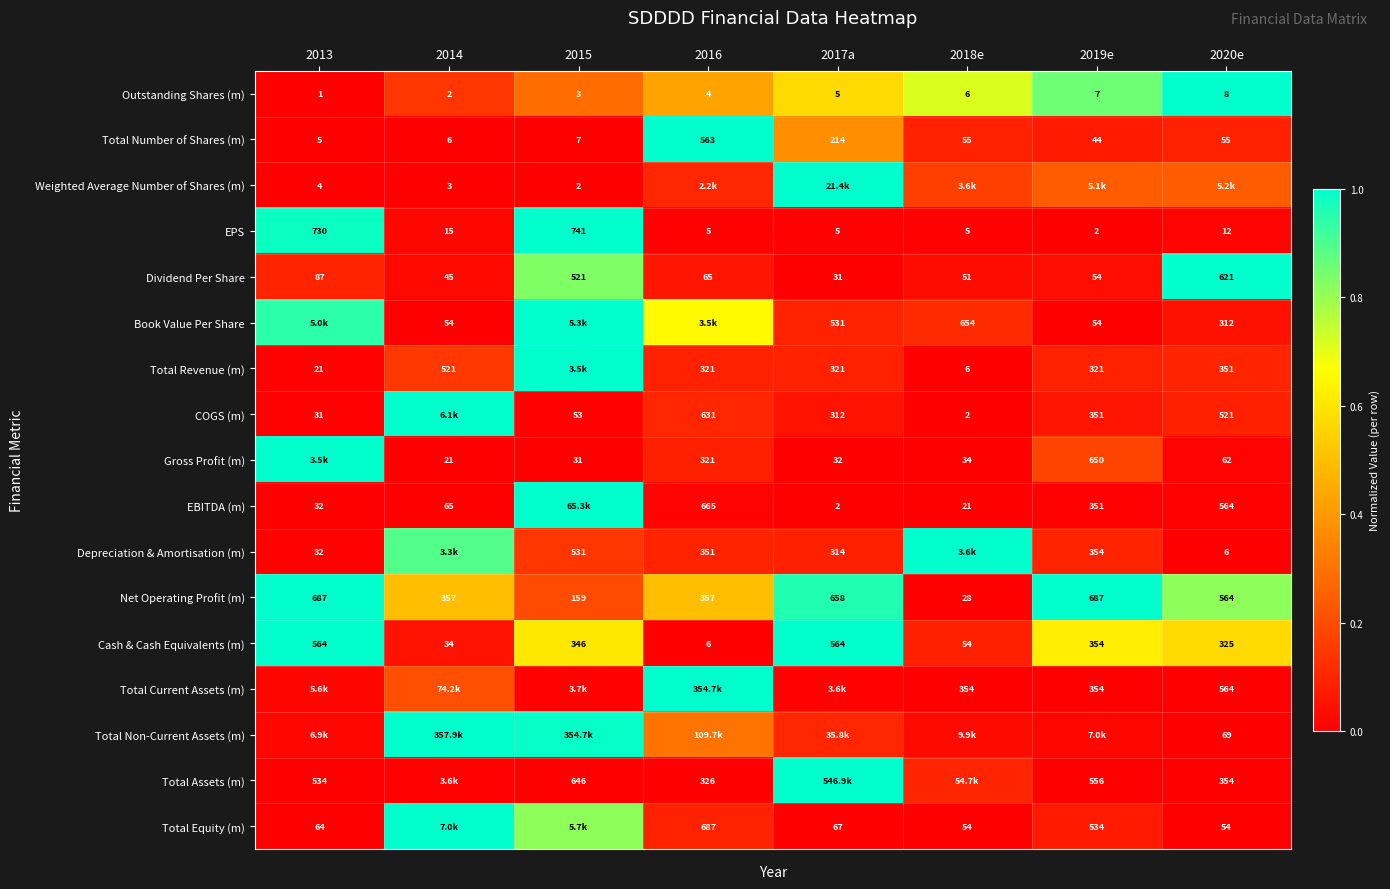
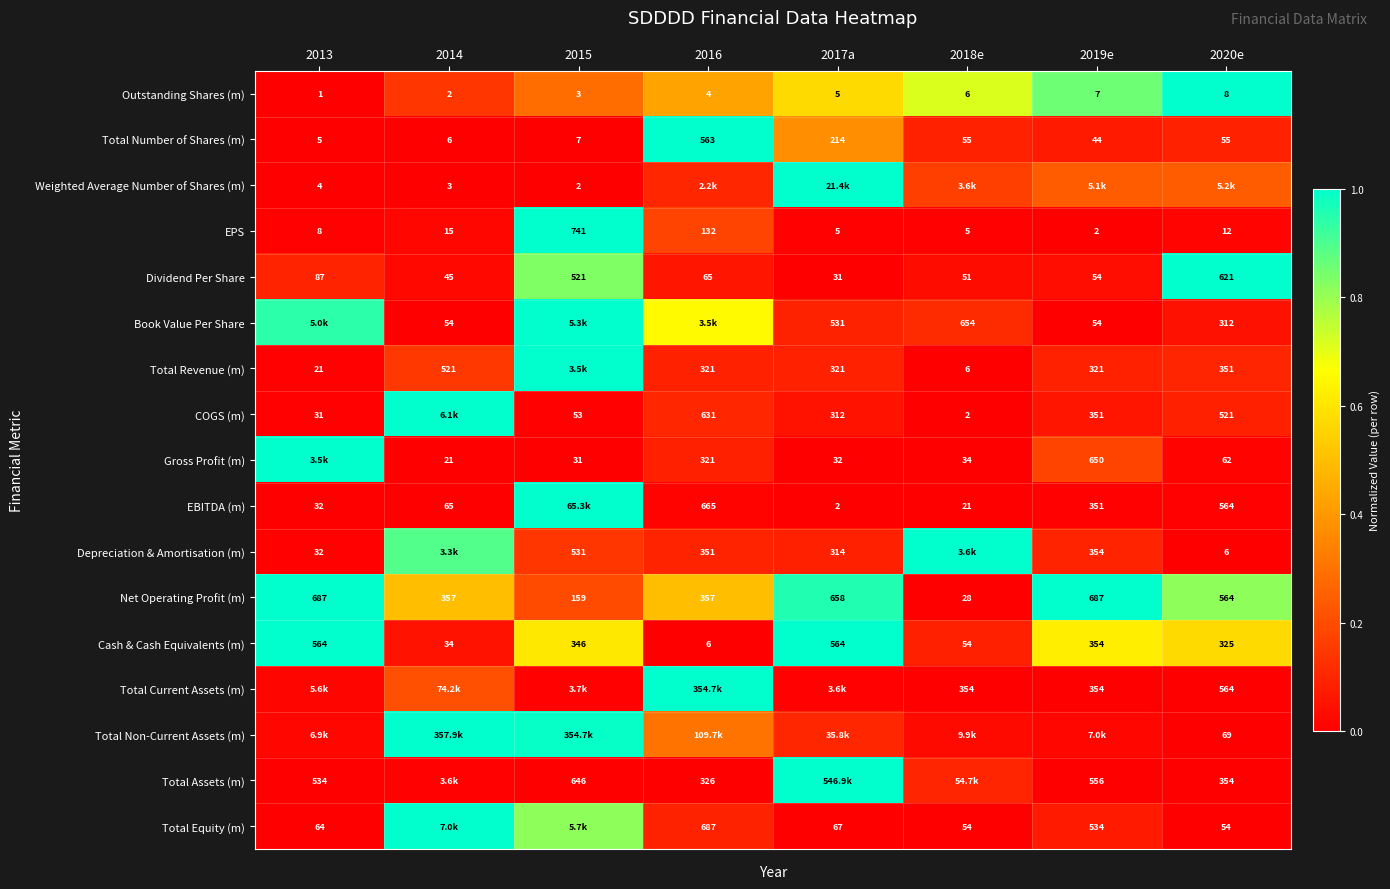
EPS, 2013: 730 -> 8
EPS, 2016: 5 -> 132
